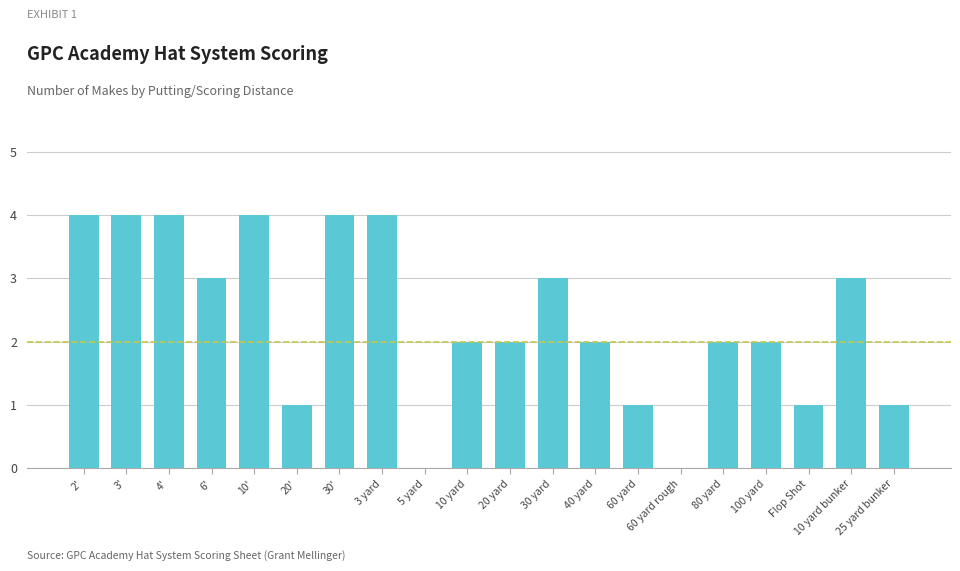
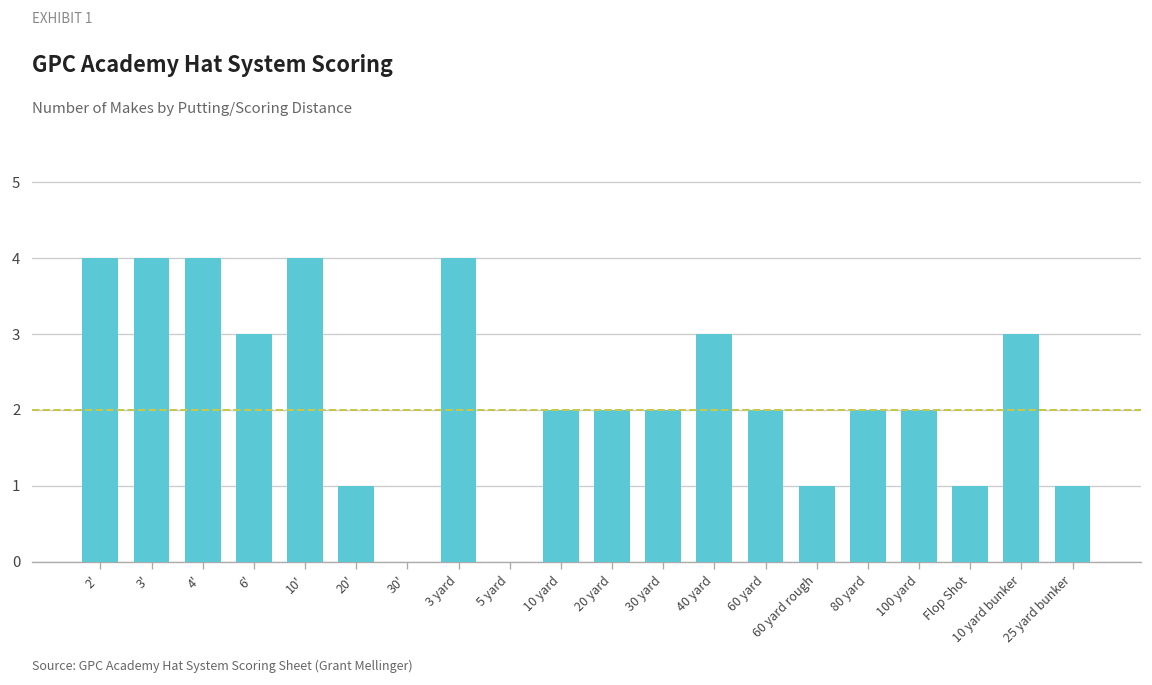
30': 4 -> 0
30 yard: 3 -> 2
40 yard: 2 -> 3
60 yard: 1 -> 2
60 yard rough: 0 -> 1
